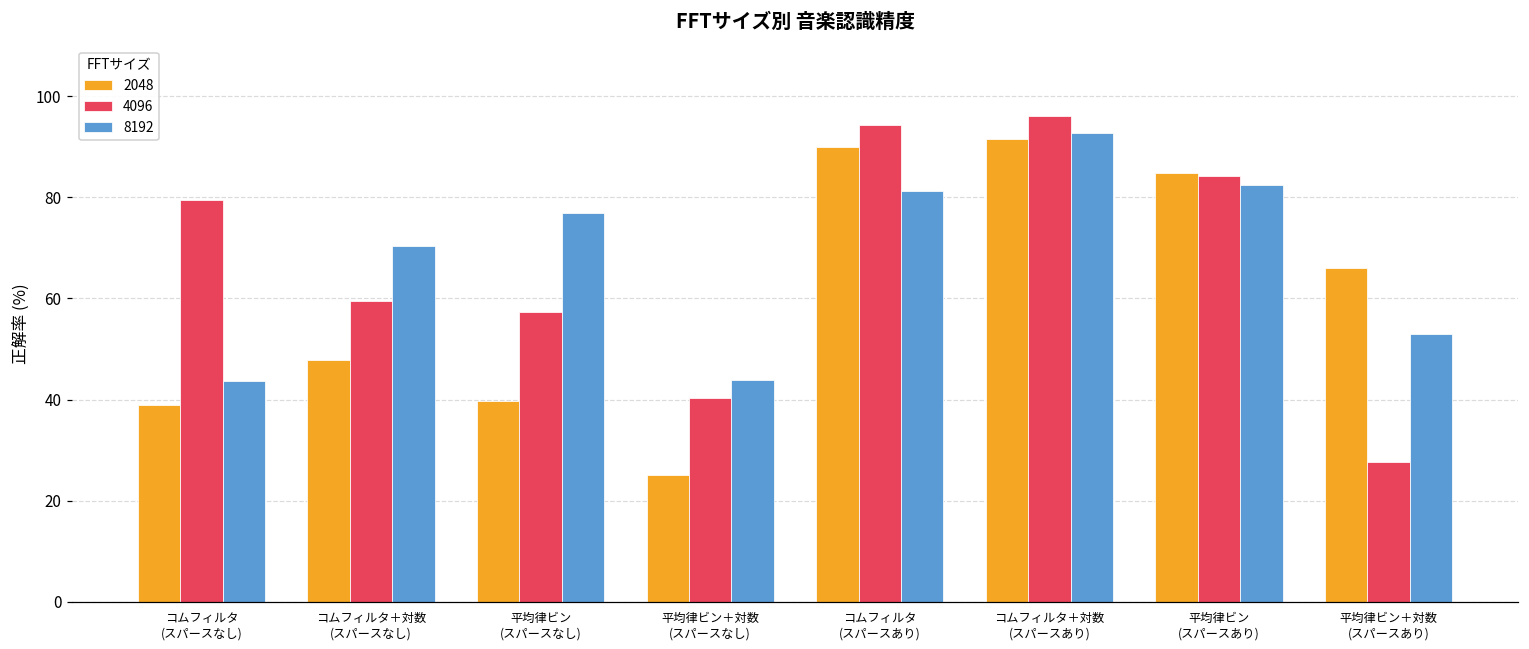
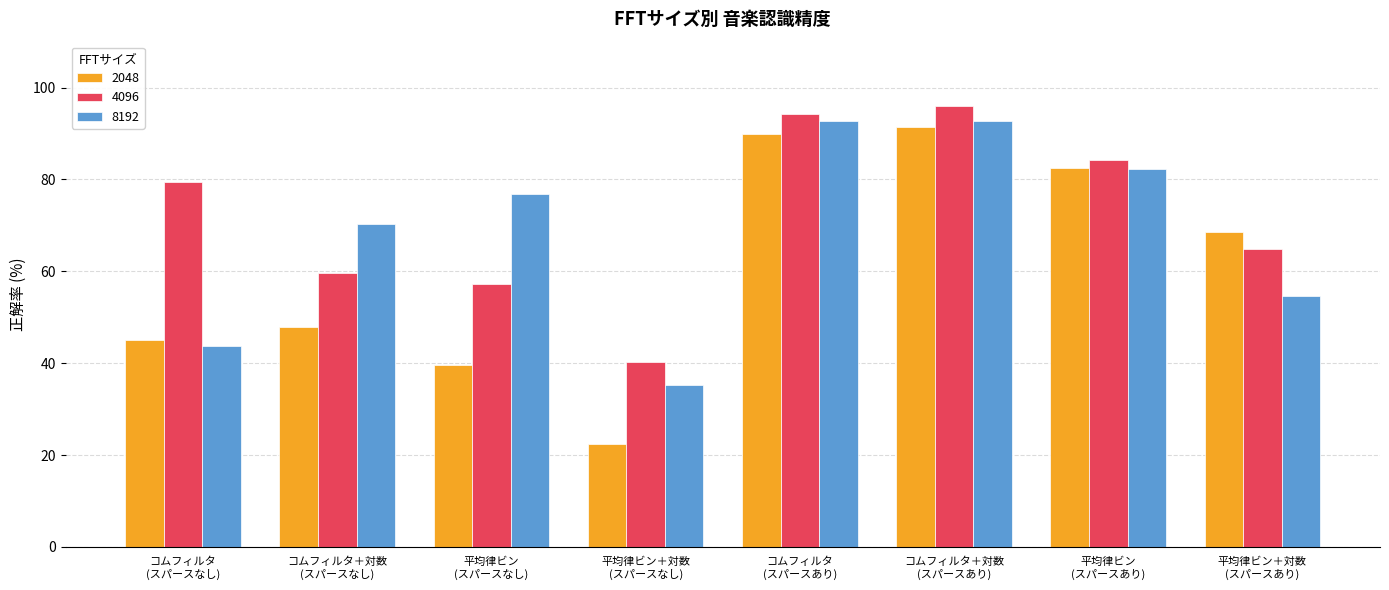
2048, コムフィルタ (スパースなし): 39 -> 45
2048, 平均律ビン＋対数 (スパースなし): 25 -> 22
8192, 平均律ビン＋対数 (スパースなし): 44 -> 35
8192, コムフィルタ (スパースあり): 81 -> 93
2048, 平均律ビン (スパースあり): 85 -> 83
2048, 平均律ビン＋対数 (スパースあり): 66 -> 68
4096, 平均律ビン＋対数 (スパースあり): 28 -> 65
8192, 平均律ビン＋対数 (スパースあり): 53 -> 55
